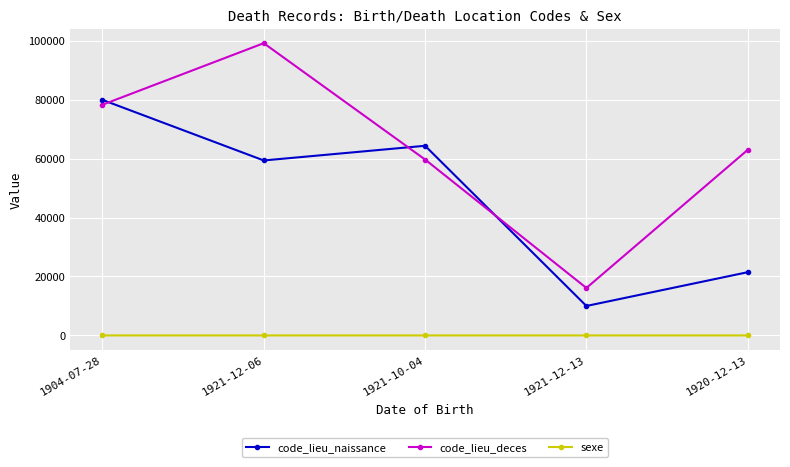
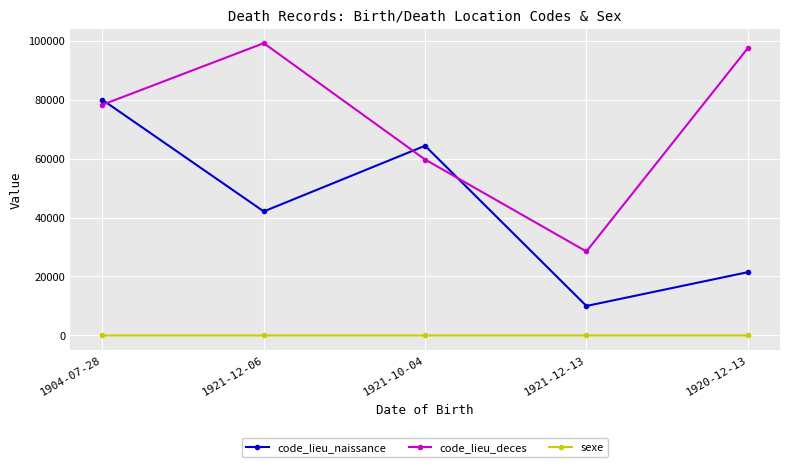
code_lieu_naissance, 1921-12-06: 59000 -> 42000
code_lieu_deces, 1921-12-13: 16000 -> 28000
code_lieu_deces, 1920-12-13: 63000 -> 97000
